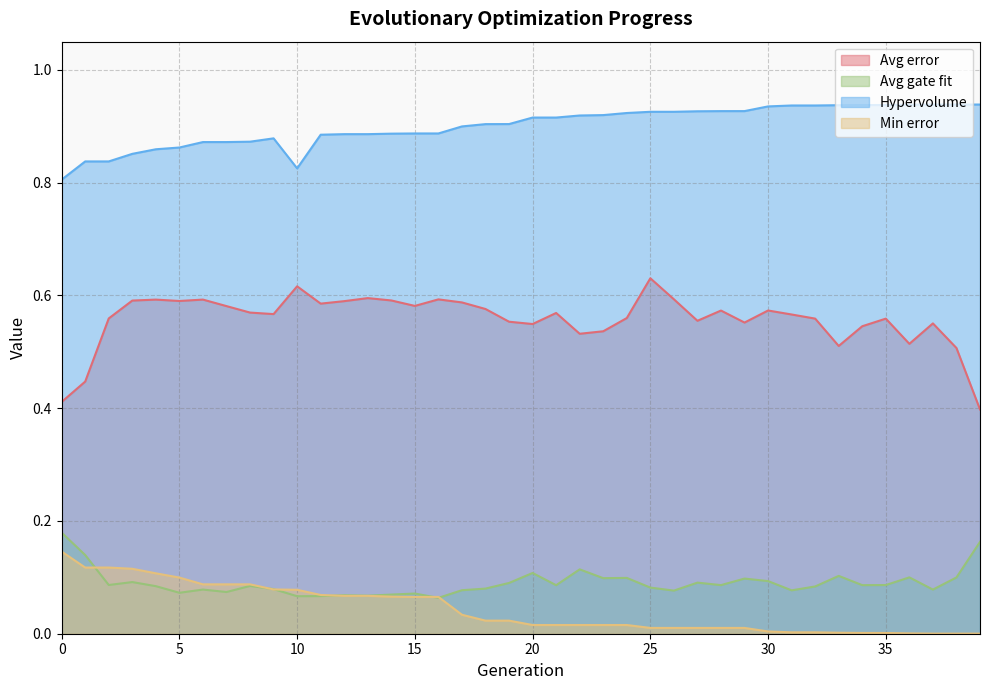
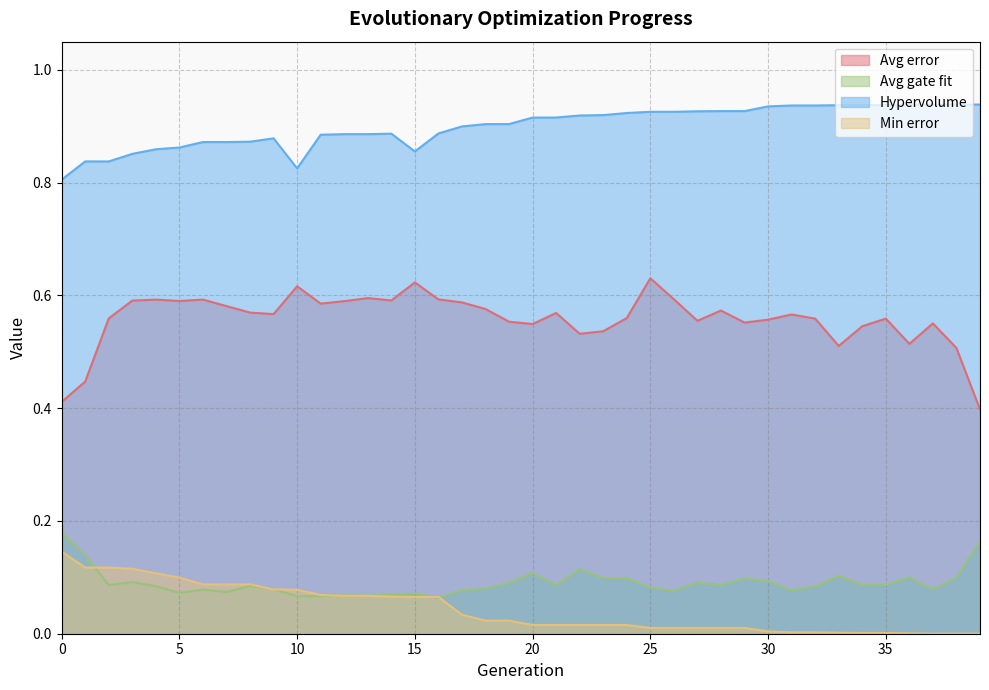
Avg error, 15: 0.58 -> 0.62
Hypervolume, 15: 0.89 -> 0.86
Avg error, 30: 0.57 -> 0.56
